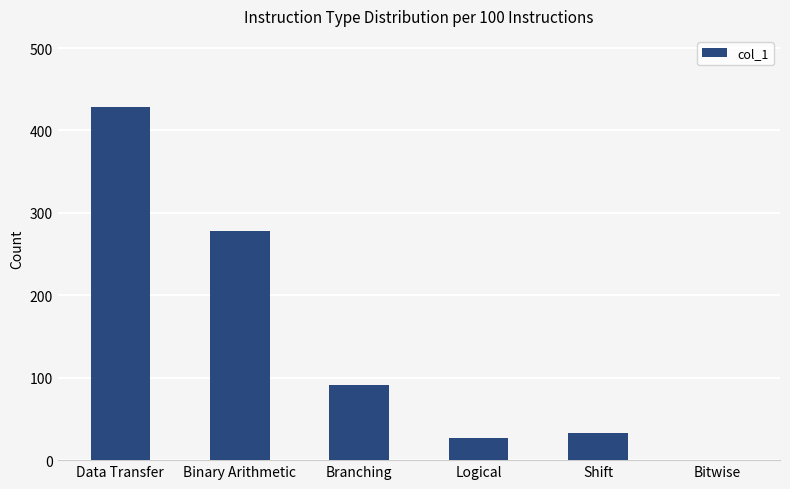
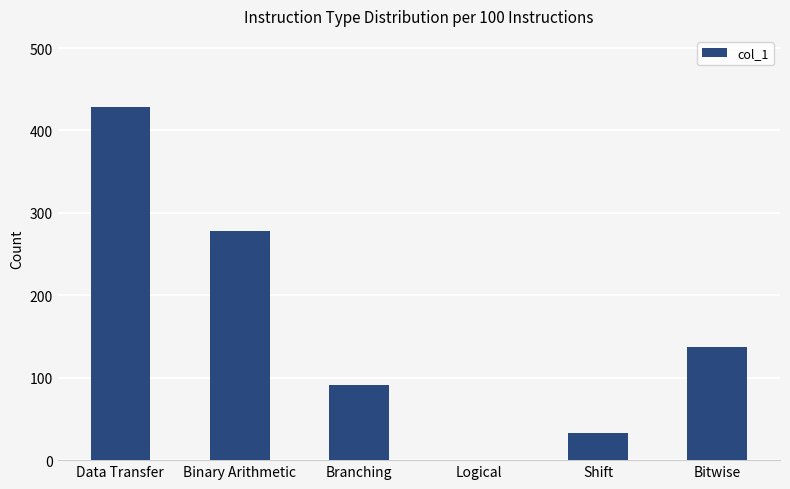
Logical: 30 -> 0
Bitwise: 0 -> 140
